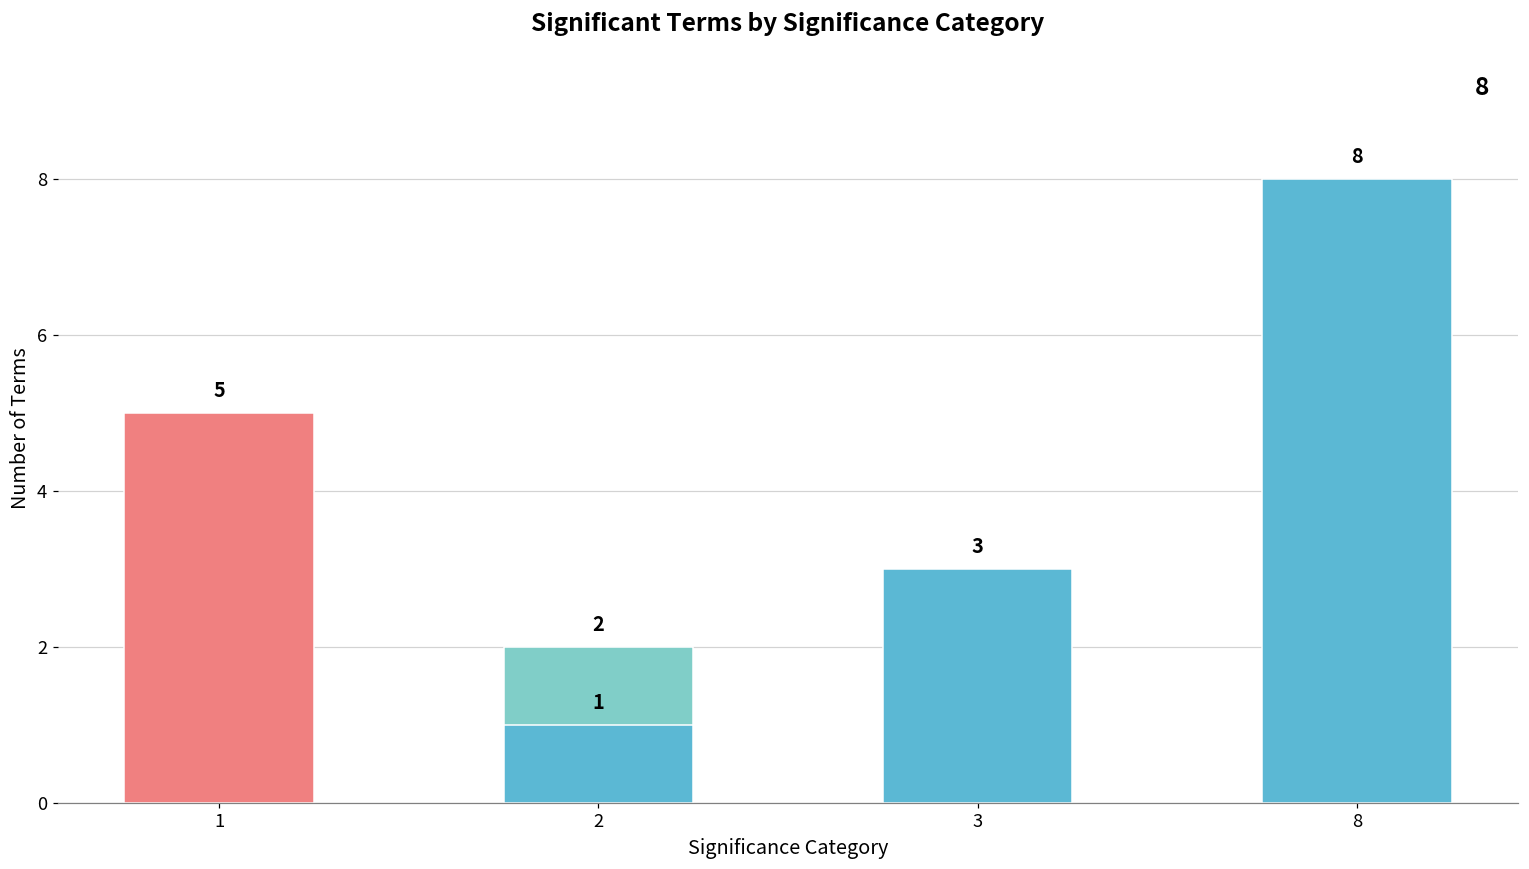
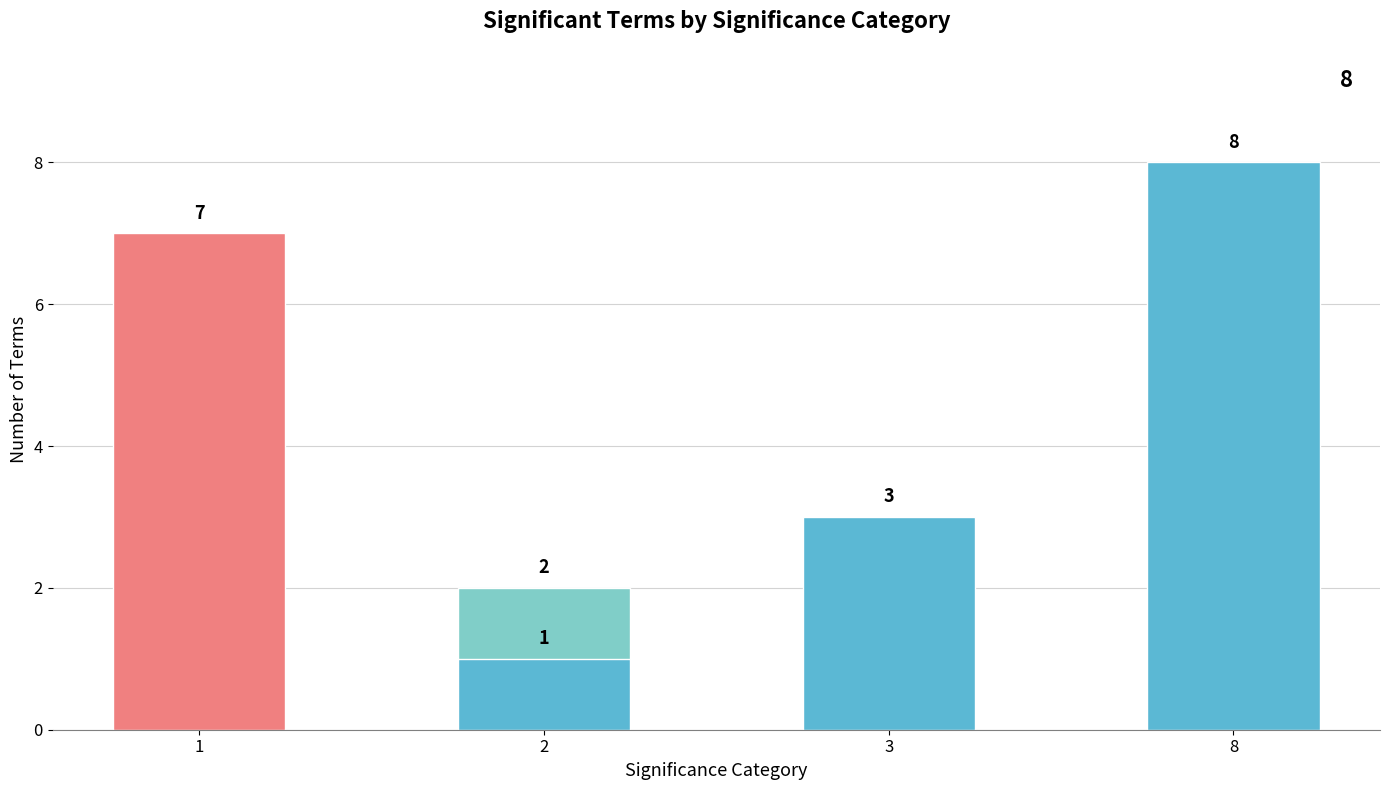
1: 5 -> 7
